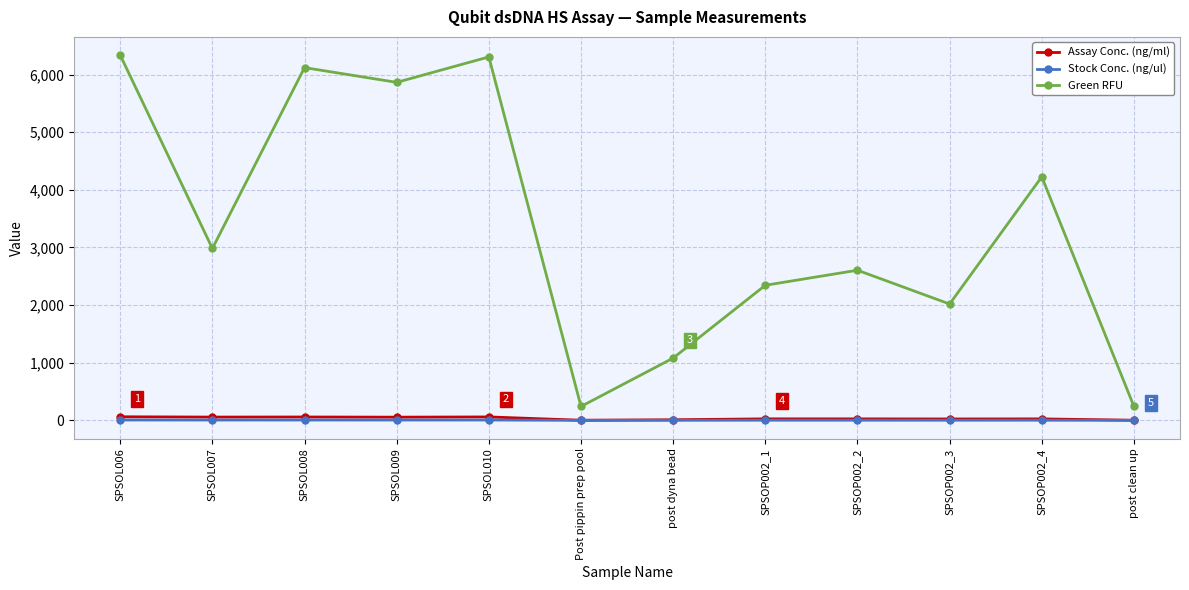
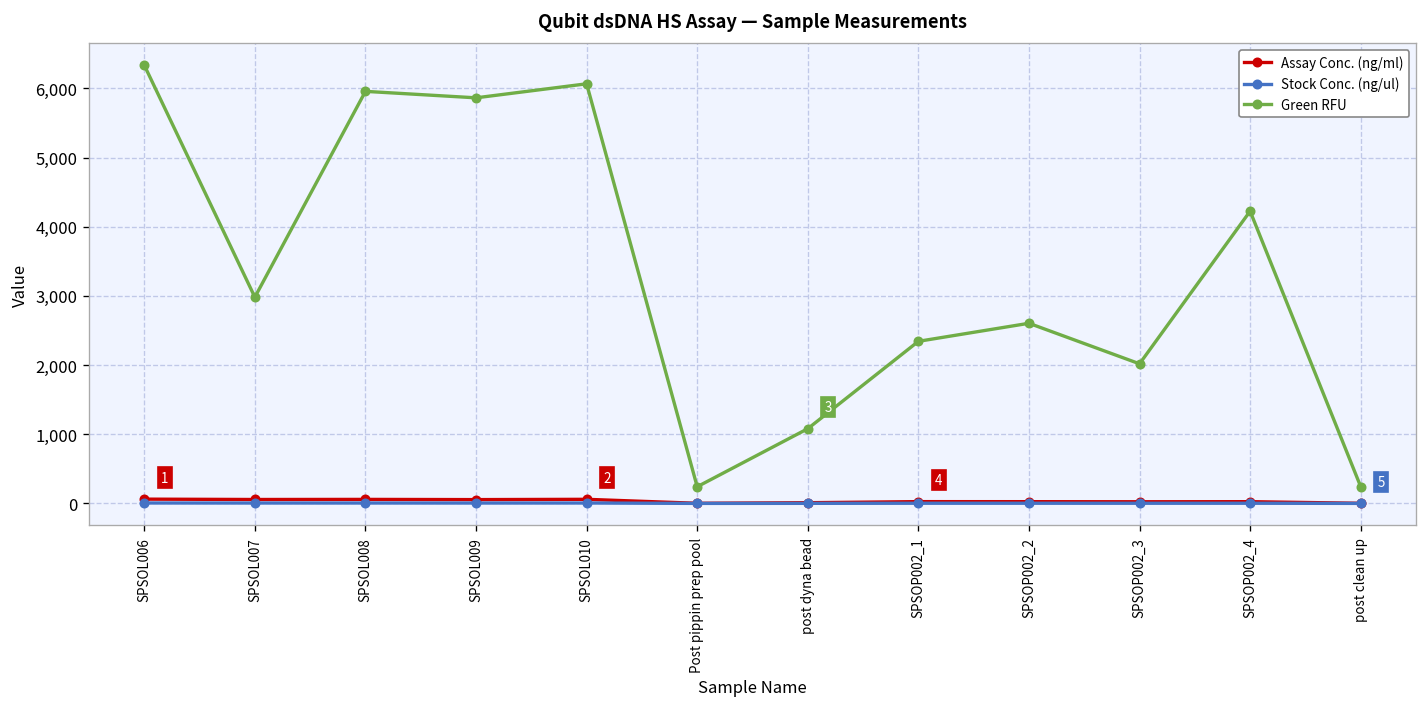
Green RFU, SPSOL008: 6,100 -> 6,000
Green RFU, SPSOL010: 6,300 -> 6,100
